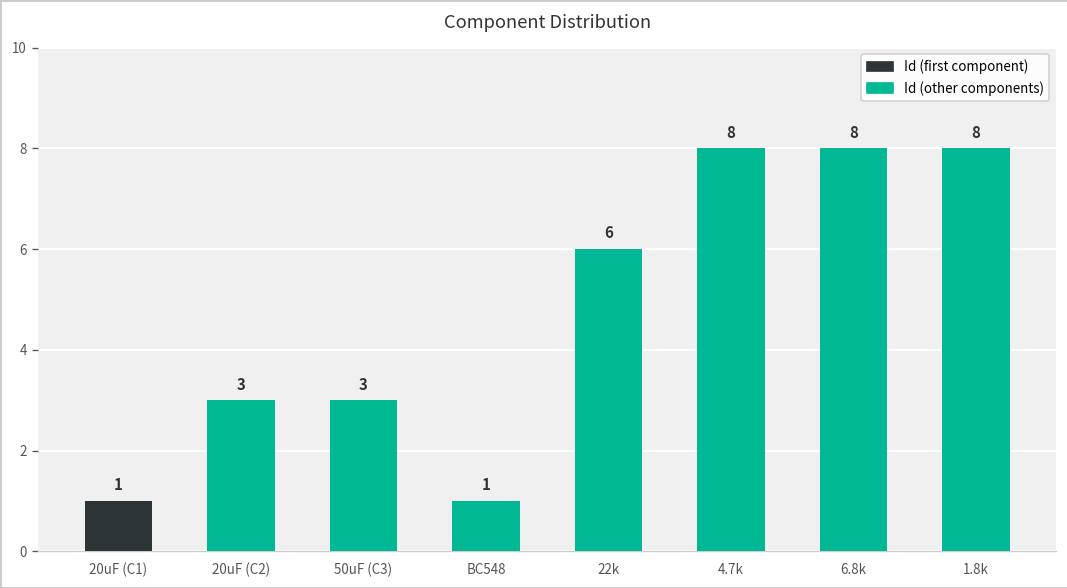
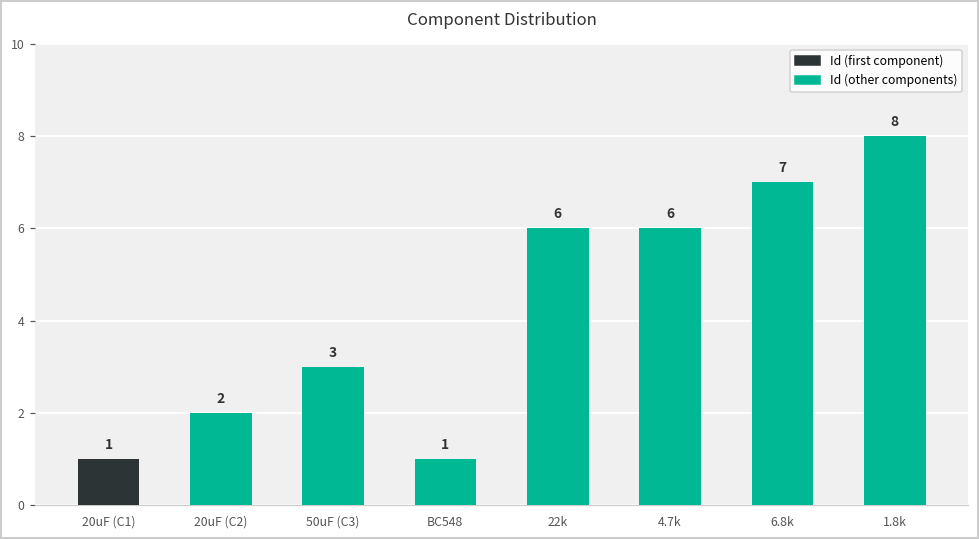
20uF (C2): 3 -> 2
4.7k: 8 -> 6
6.8k: 8 -> 7
